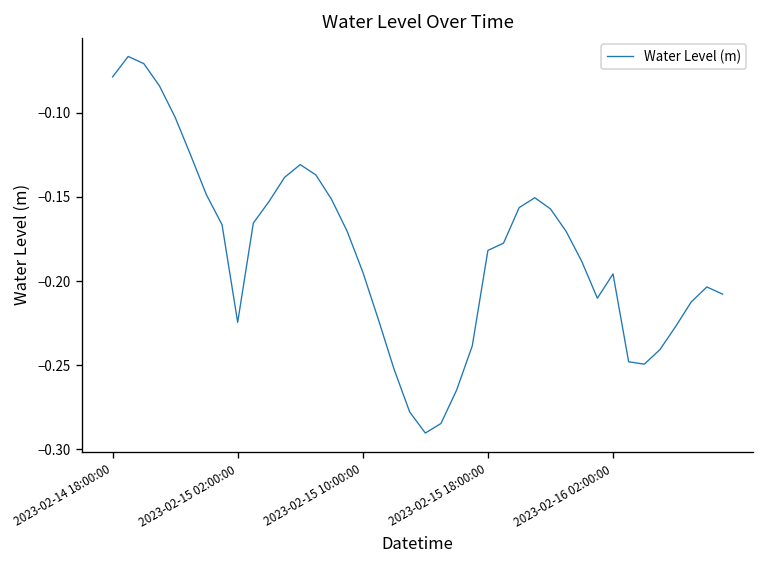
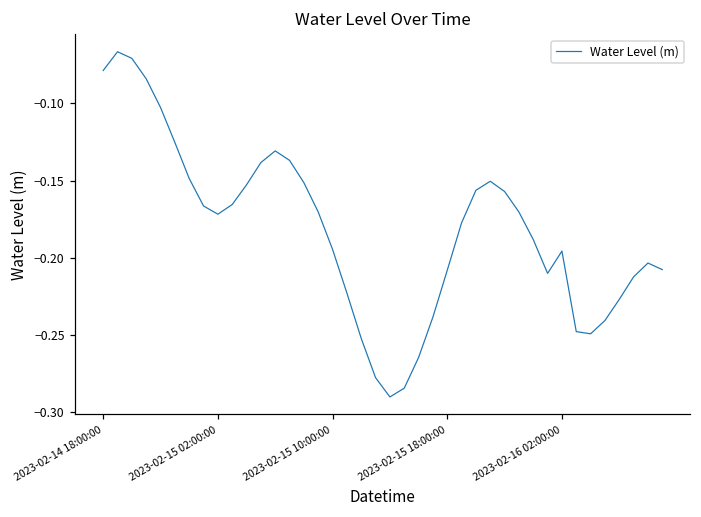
2023-02-15 02:00:00: -0.225 -> -0.172
2023-02-15 18:00:00: -0.182 -> -0.208
